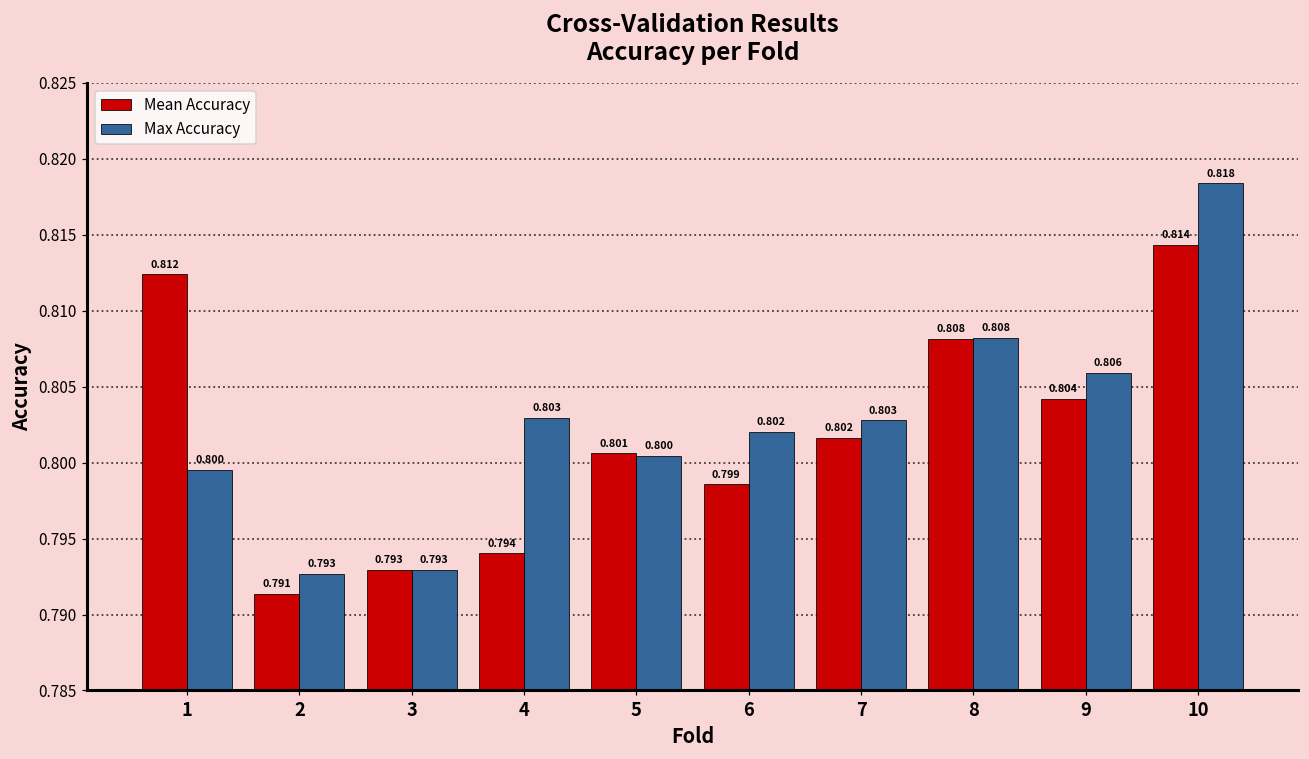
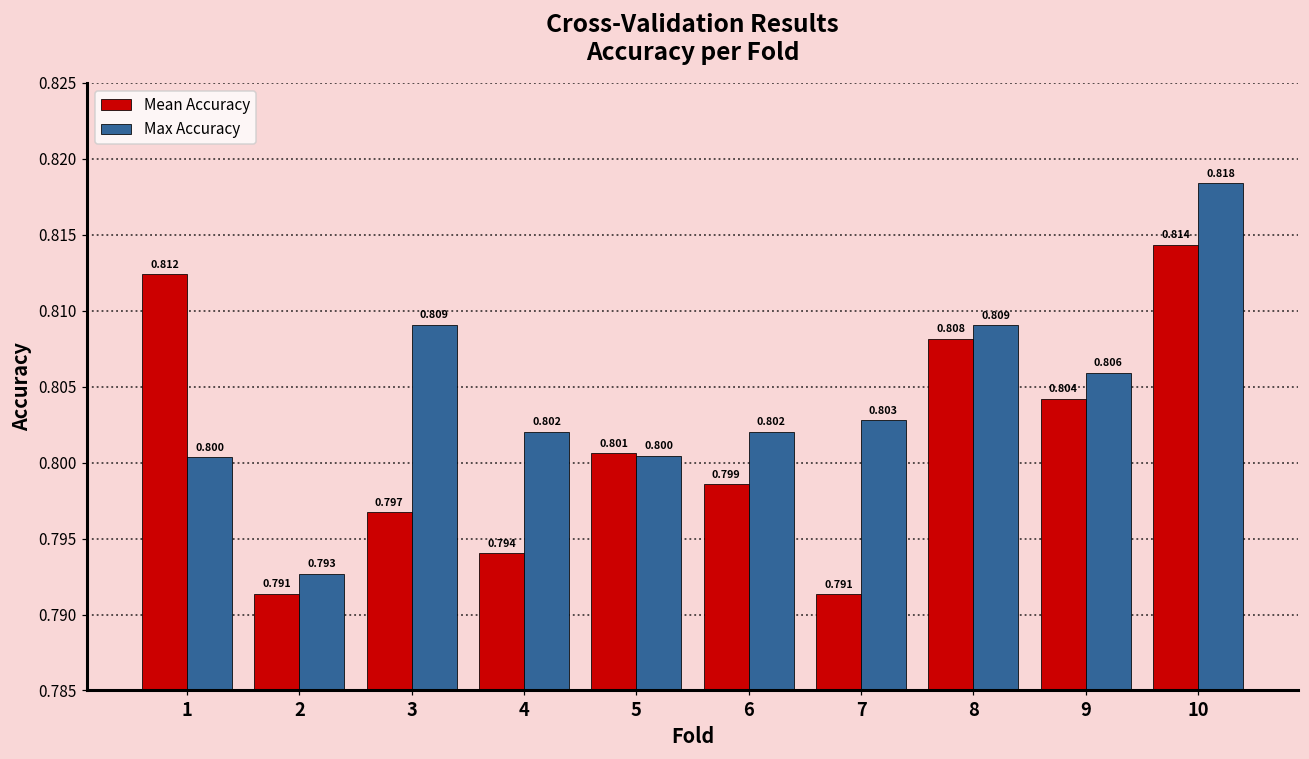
Max Accuracy, 1: 0.7995 -> 0.8004
Mean Accuracy, 3: 0.793 -> 0.797
Max Accuracy, 3: 0.793 -> 0.809
Max Accuracy, 4: 0.803 -> 0.802
Mean Accuracy, 7: 0.802 -> 0.791
Max Accuracy, 8: 0.808 -> 0.809
